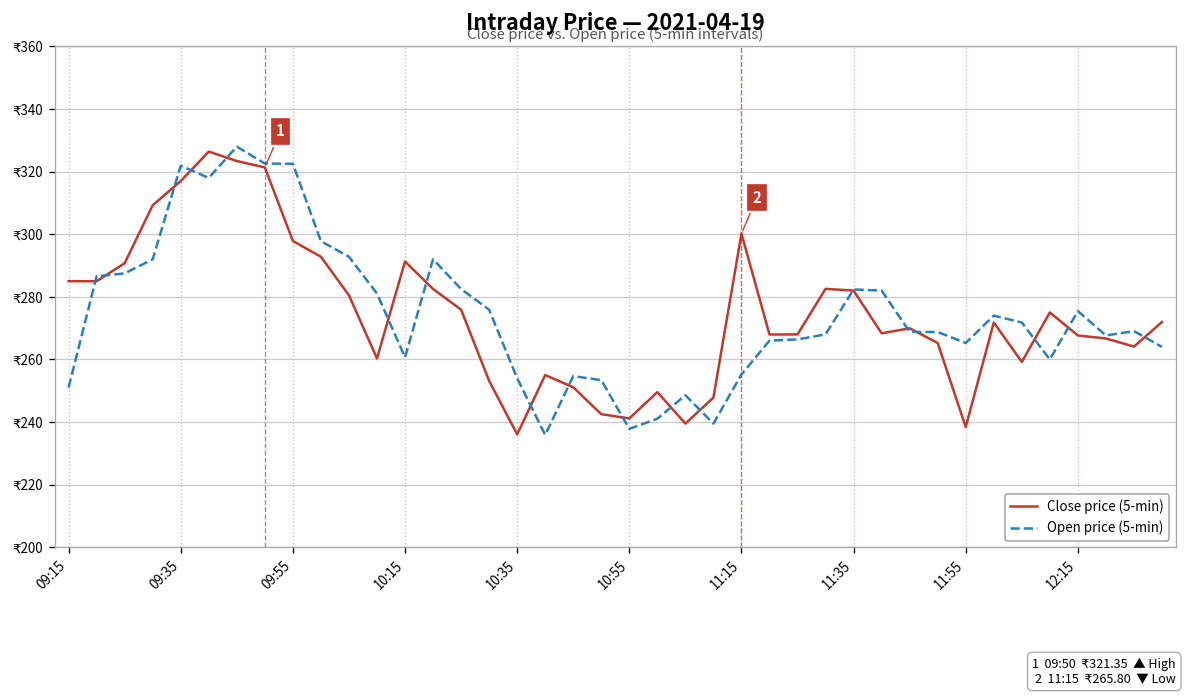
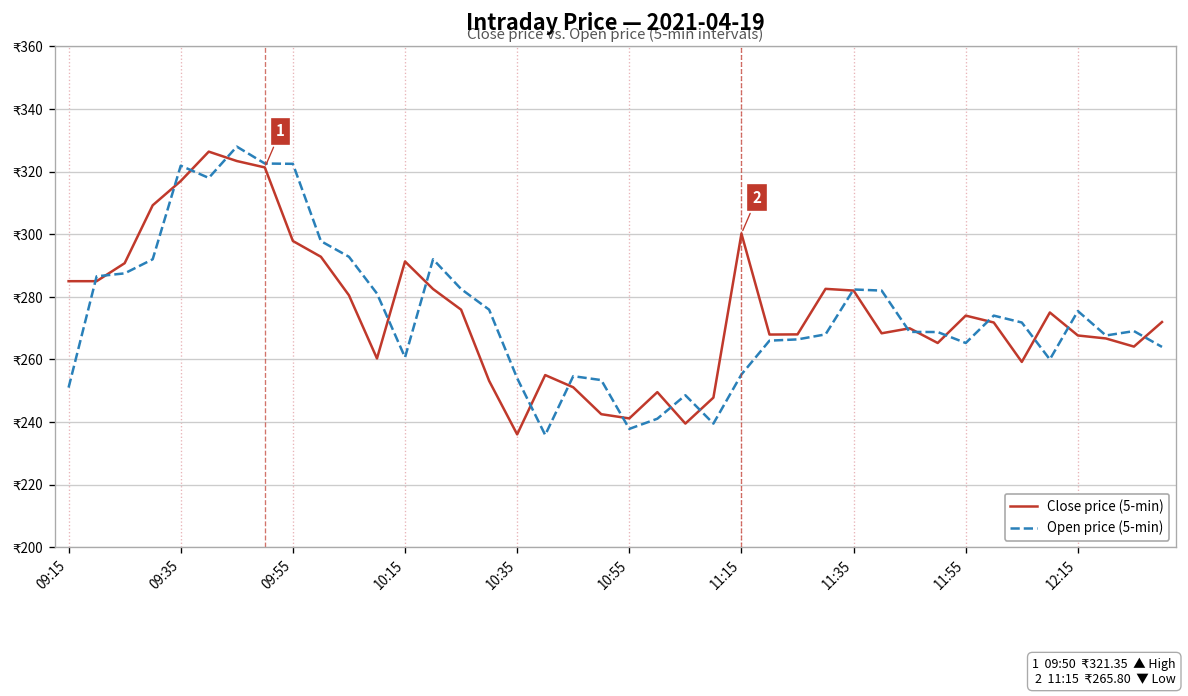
Close price (5-min), 11:55: ₹238 -> ₹274
